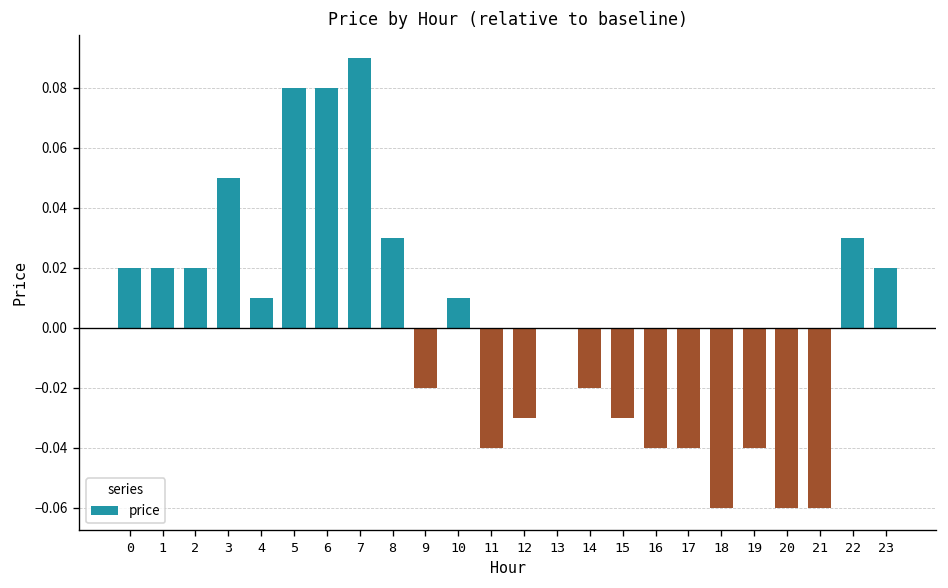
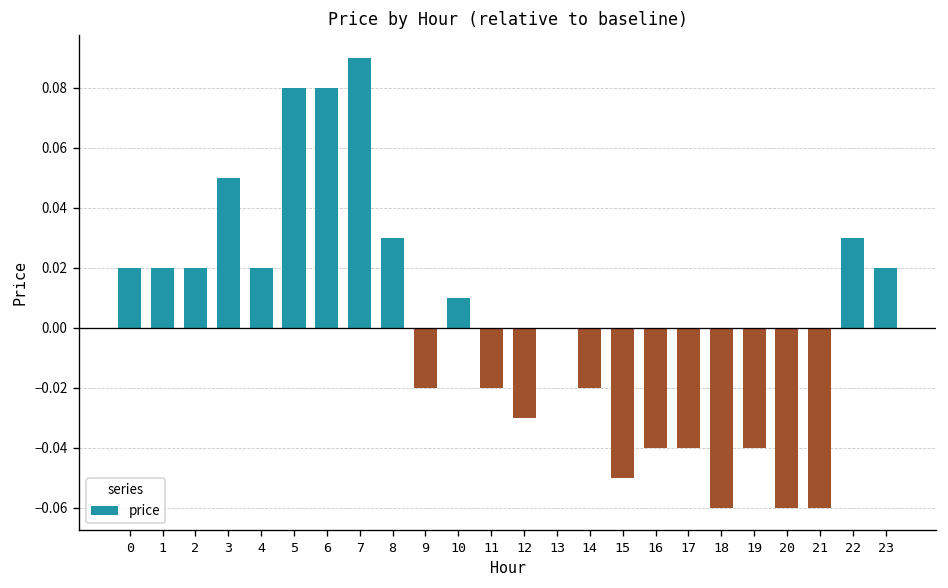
4: 0.01 -> 0.02
11: -0.04 -> -0.02
15: -0.03 -> -0.05
